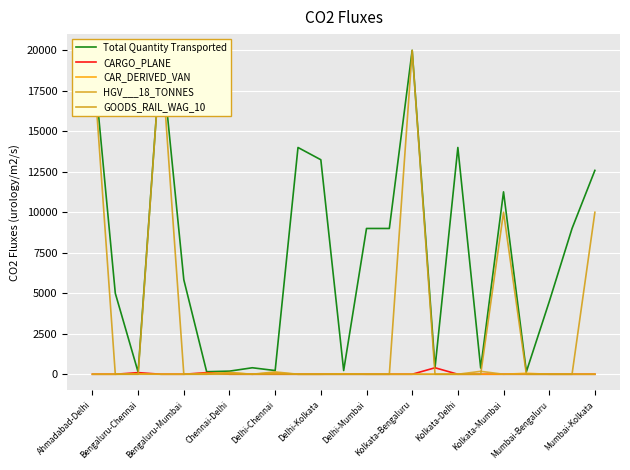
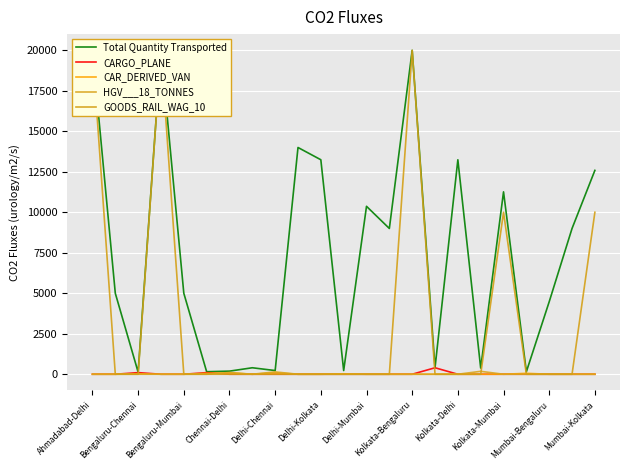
Total Quantity Transported, Bengaluru-Mumbai: 5800 -> 5000
Total Quantity Transported, Delhi-Mumbai: 9000 -> 10400
Total Quantity Transported, Kolkata-Delhi: 14000 -> 13200
